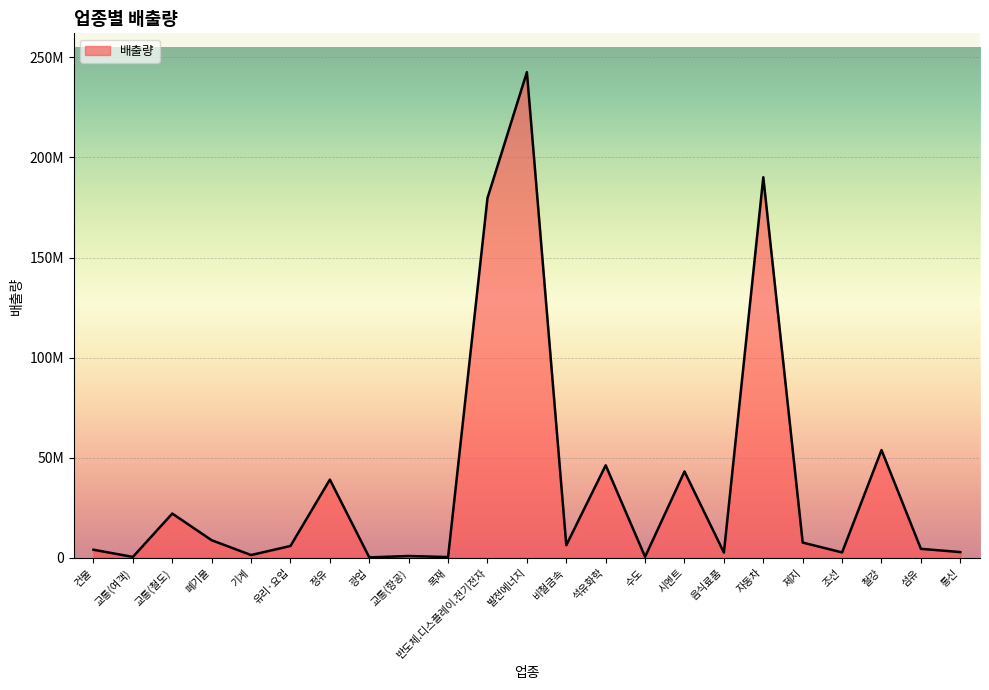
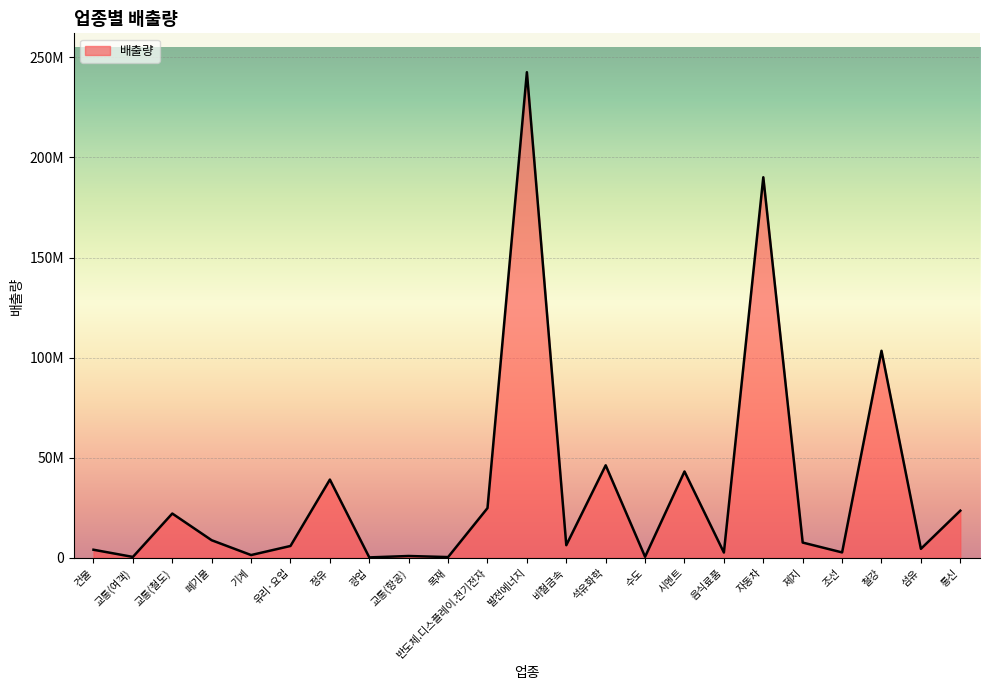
반도체.디스플레이.전기전자: 180000000 -> 25000000
철강: 54000000 -> 103000000
통신: 3000000 -> 24000000
